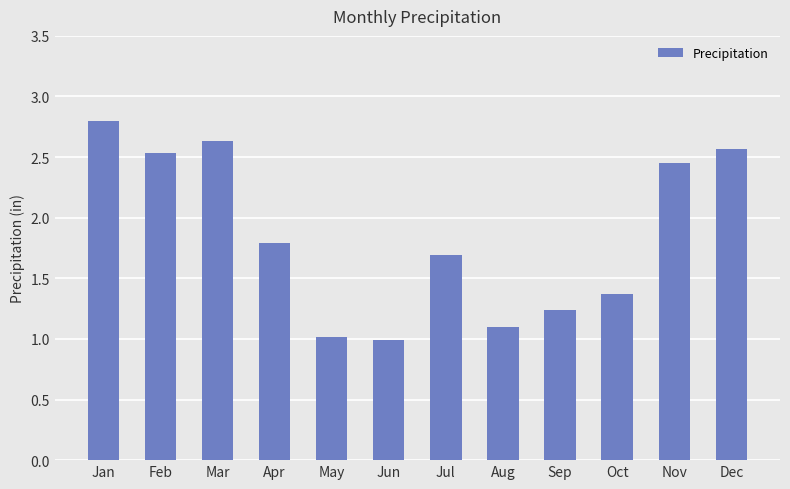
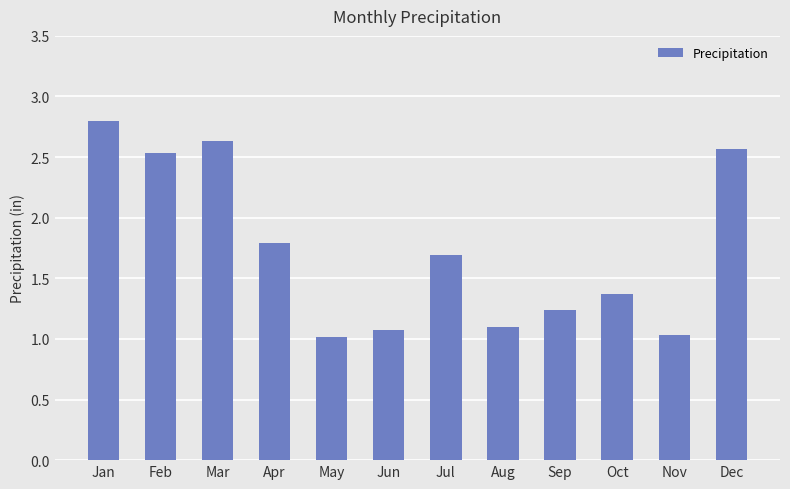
Jun: 0.99 -> 1.07
Nov: 2.45 -> 1.03
